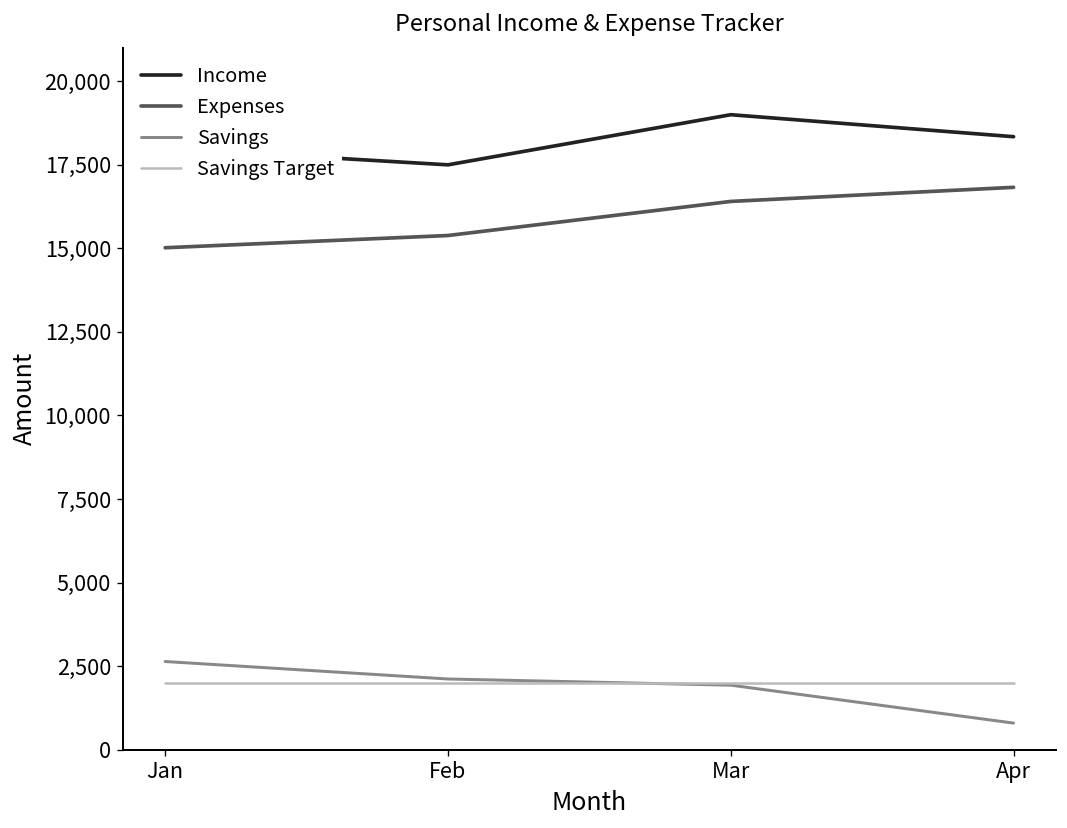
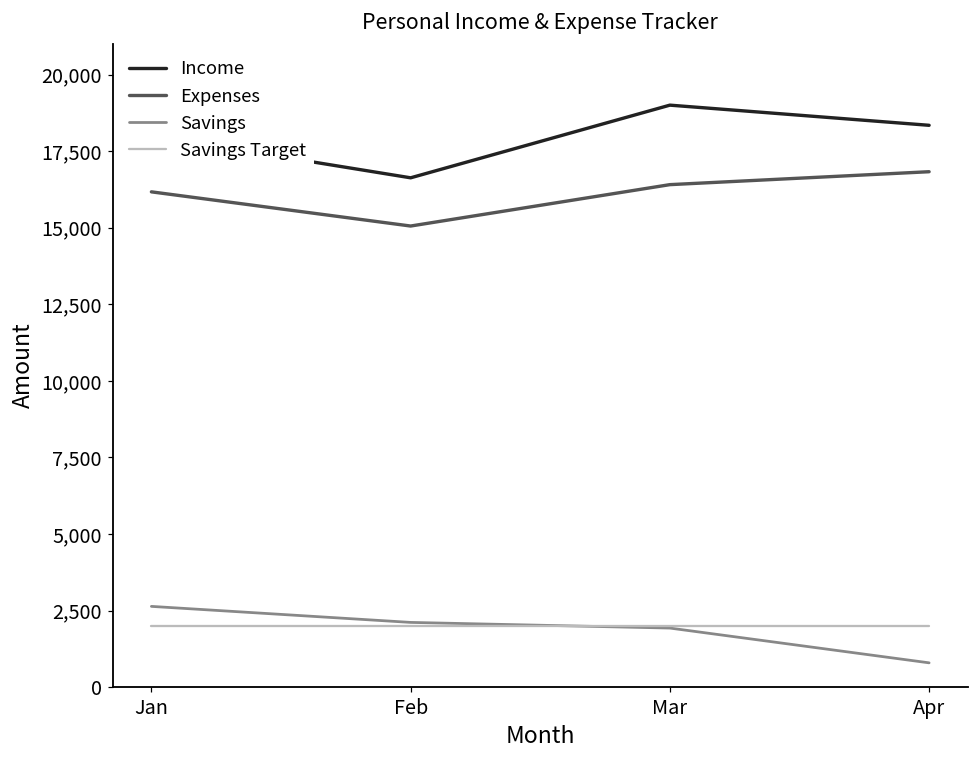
Expenses, Jan: 15,000 -> 16,200
Income, Feb: 17,500 -> 16,600
Expenses, Feb: 15,400 -> 15,100
